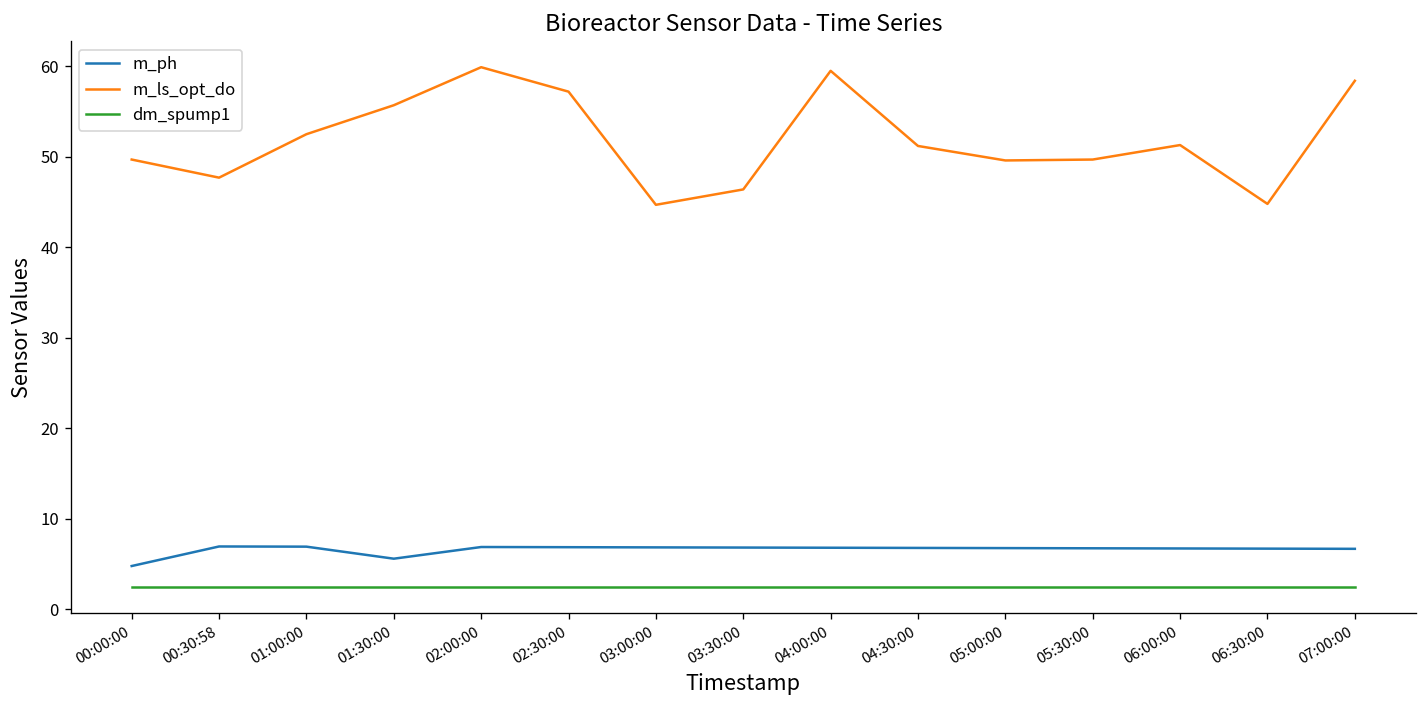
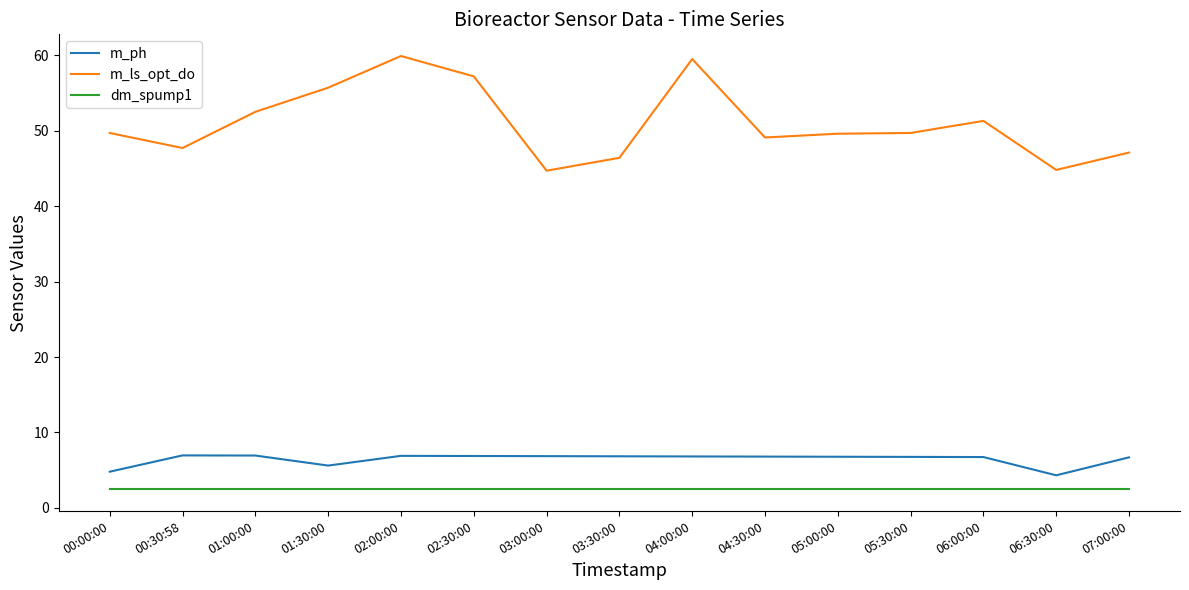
m_ls_opt_do, 04:30:00: 51 -> 49
m_ph, 06:30:00: 7 -> 4
m_ls_opt_do, 07:00:00: 58 -> 47
